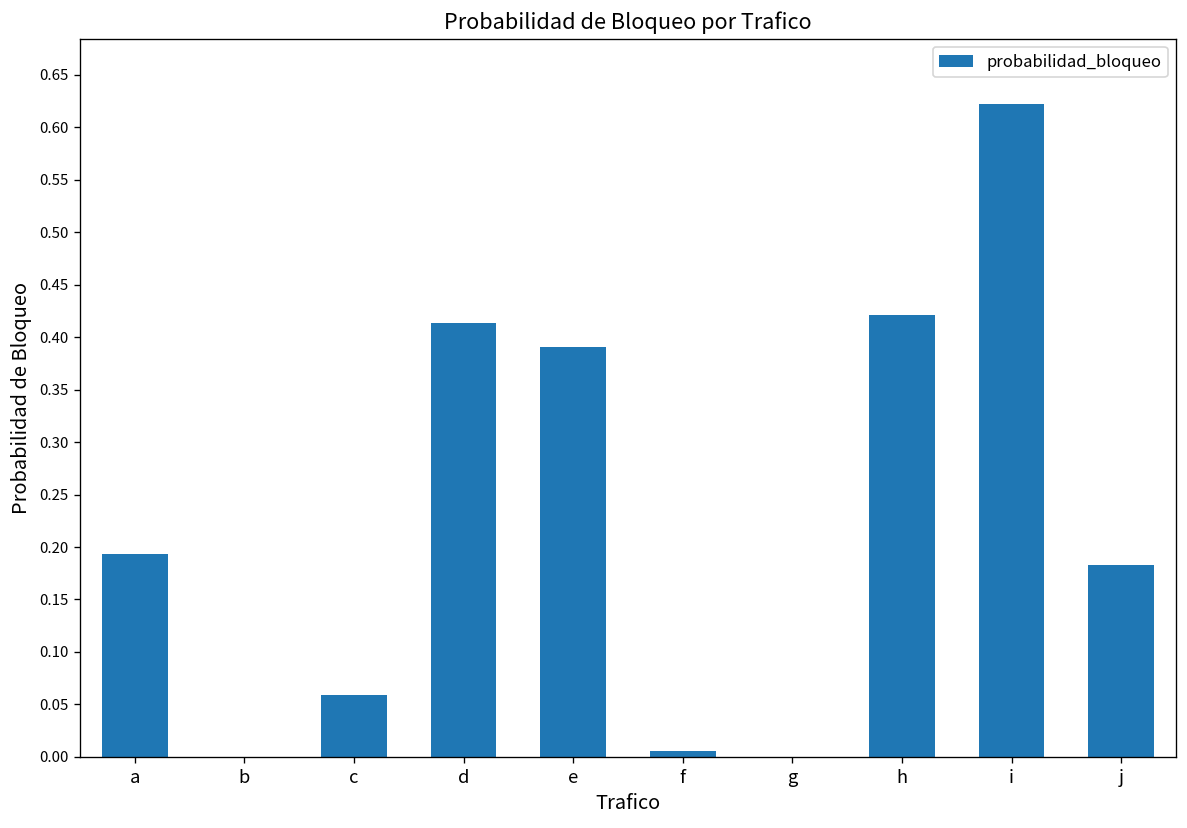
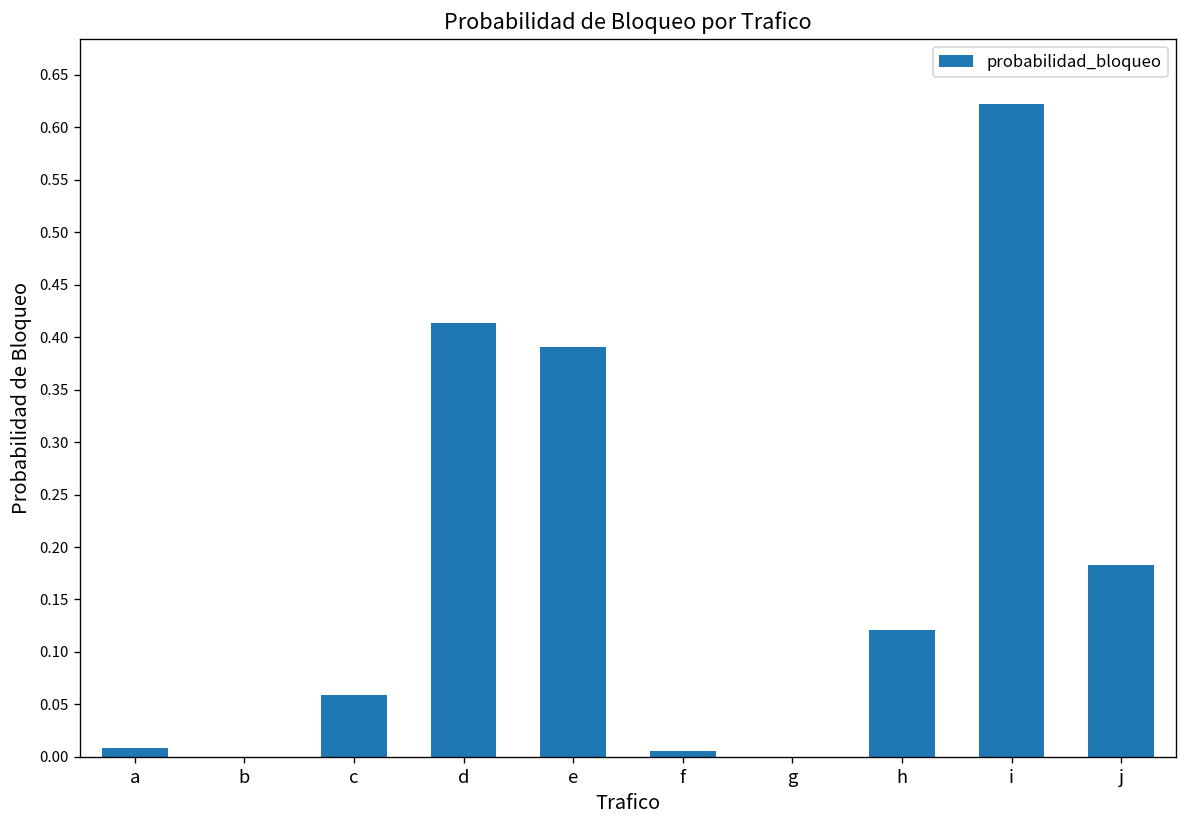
a: 0.19 -> 0.01
h: 0.42 -> 0.12
